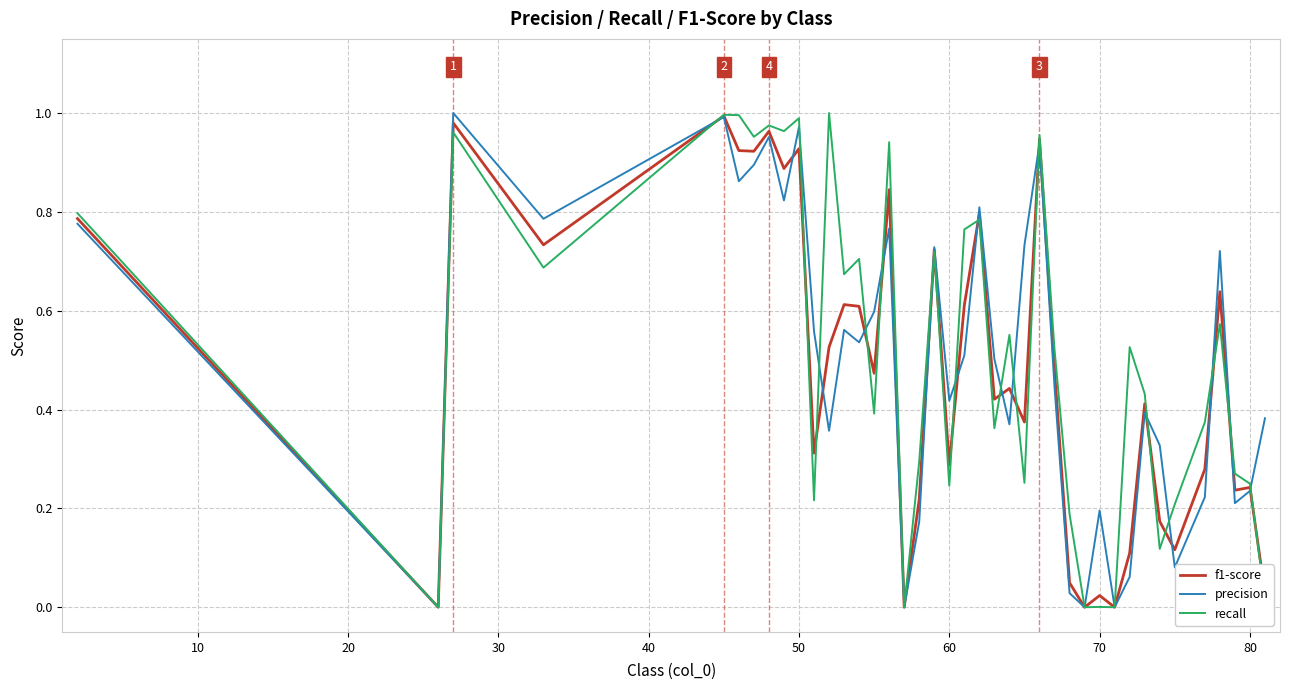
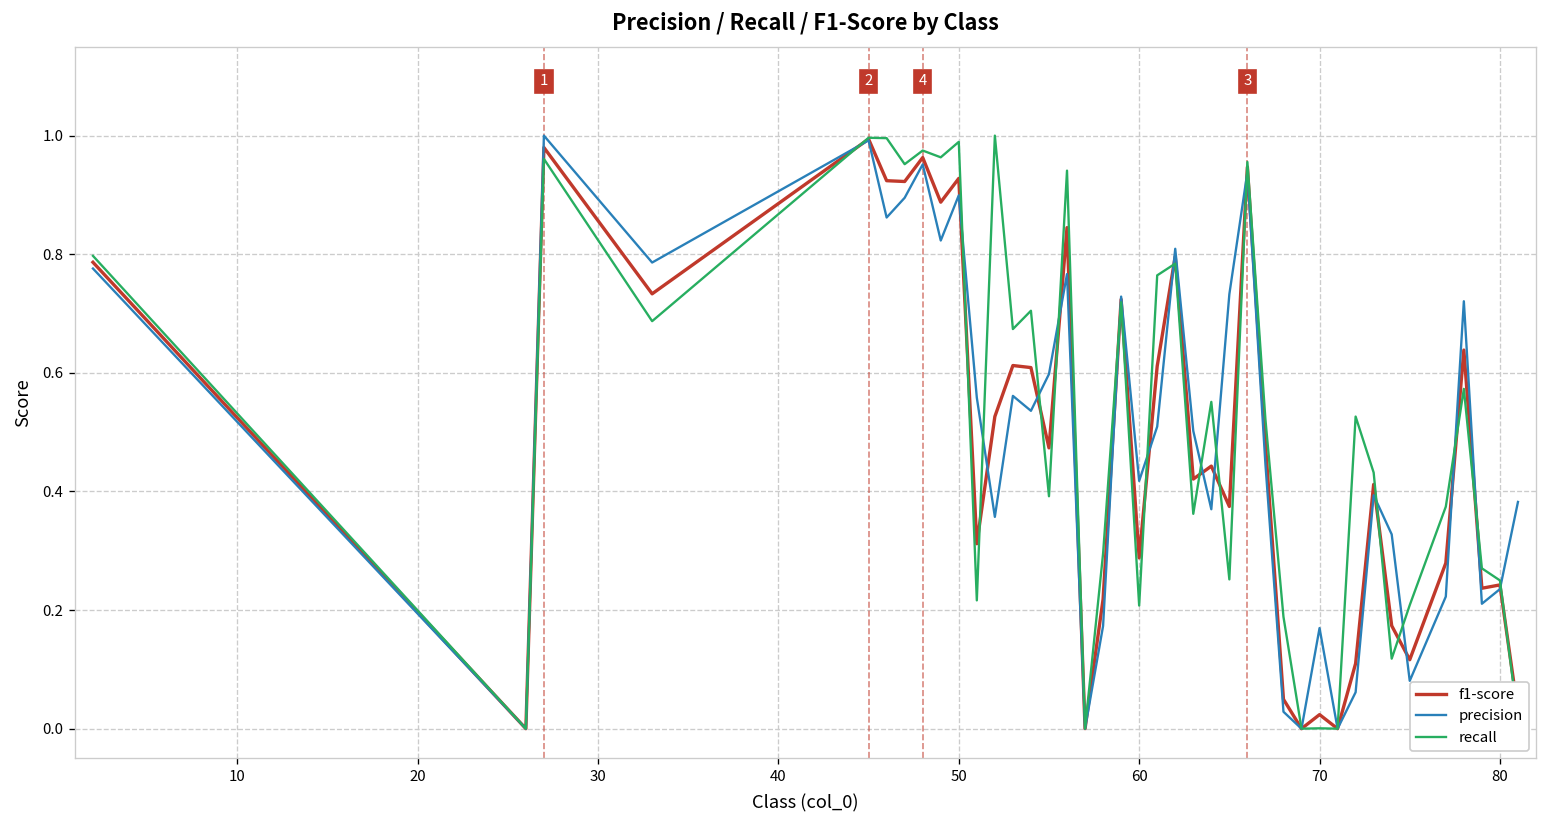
precision, 50: 0.97 -> 0.90
recall, 60: 0.25 -> 0.21
precision, 70: 0.20 -> 0.17
